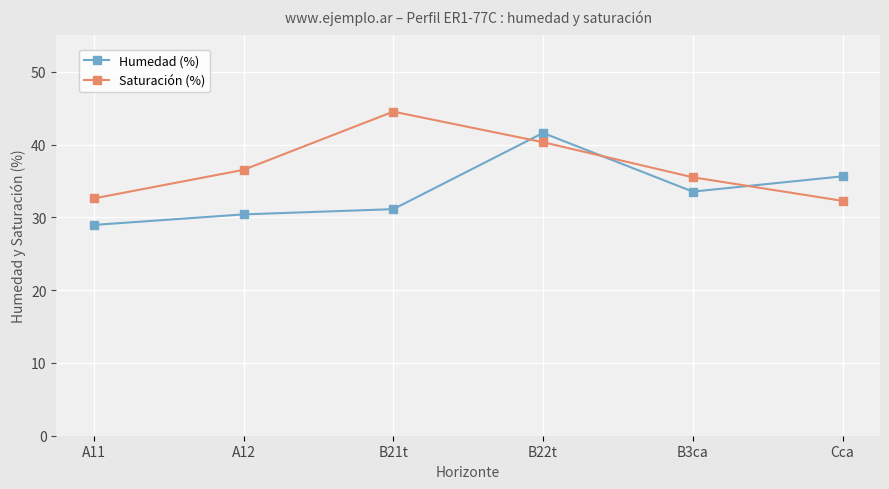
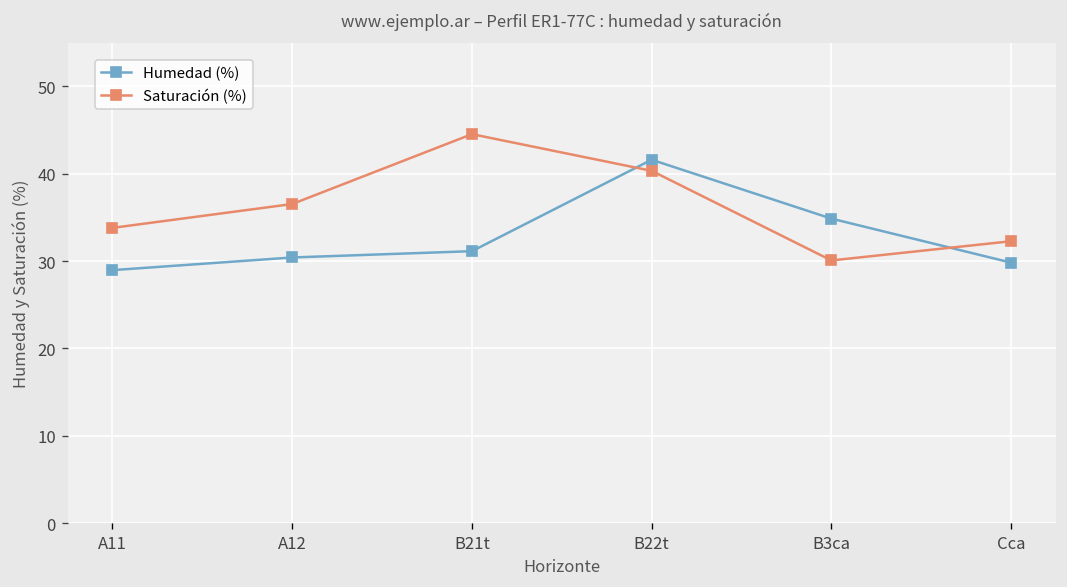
Saturación (%), A11: 33 -> 34
Humedad (%), B3ca: 34 -> 35
Saturación (%), B3ca: 36 -> 30
Humedad (%), Cca: 36 -> 30
